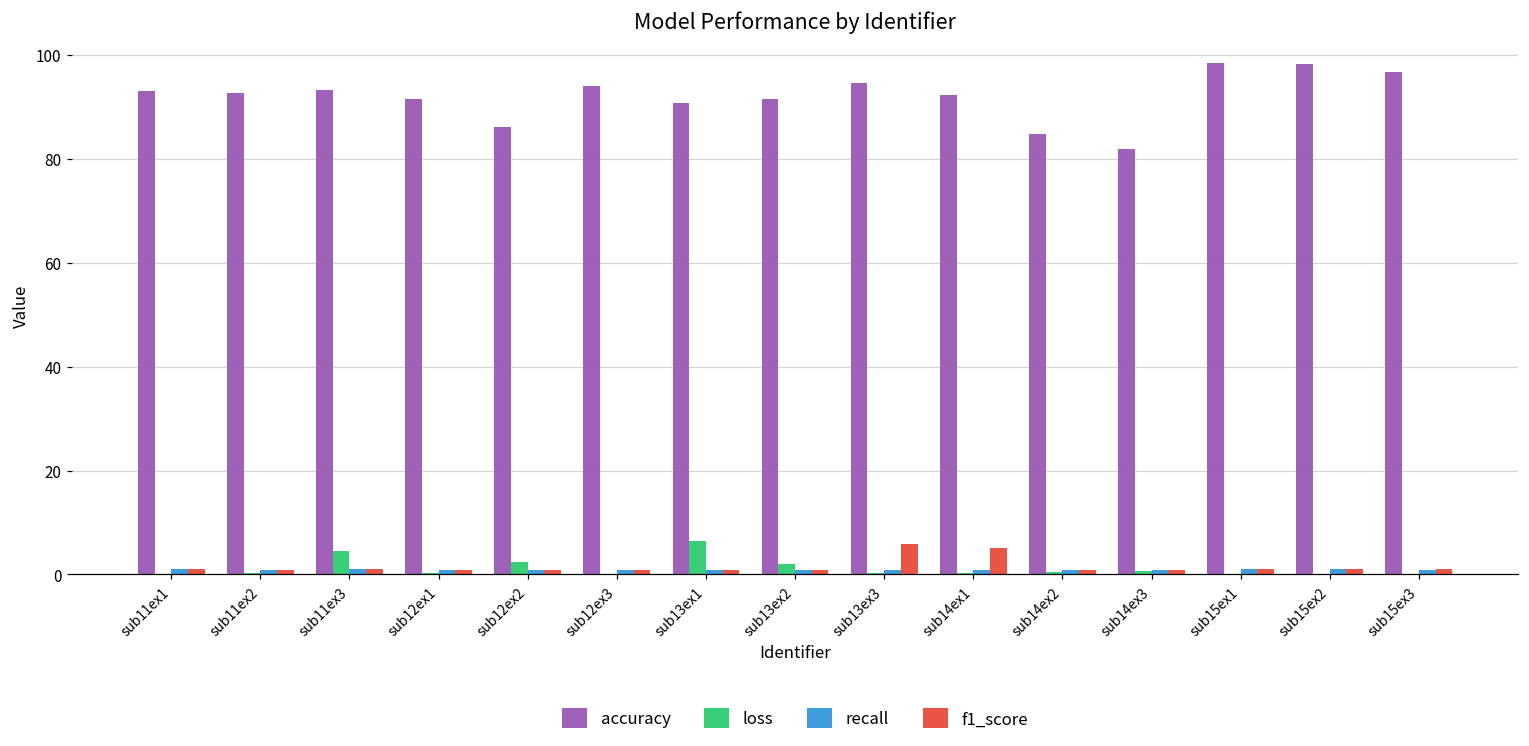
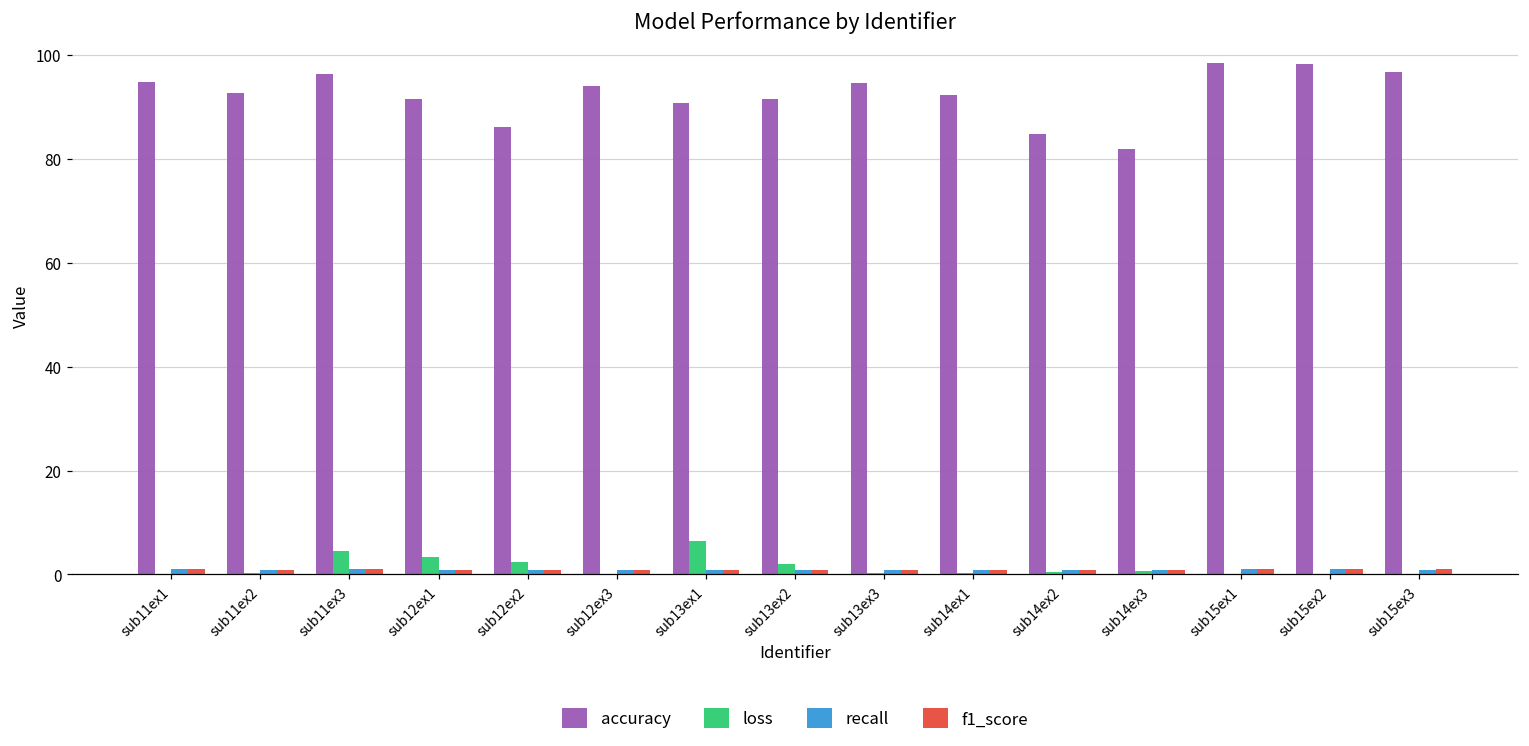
accuracy, sub11ex1: 93 -> 95
accuracy, sub11ex3: 93 -> 96
loss, sub12ex1: 0 -> 3
f1_score, sub13ex3: 6 -> 1
f1_score, sub14ex1: 5 -> 1
